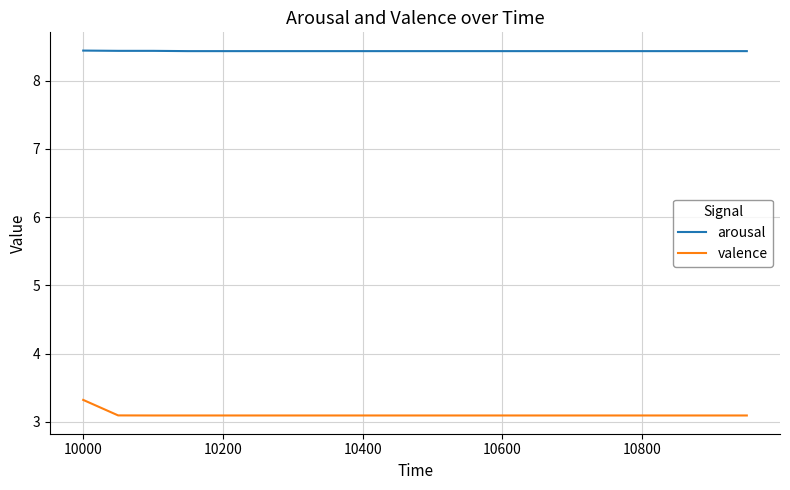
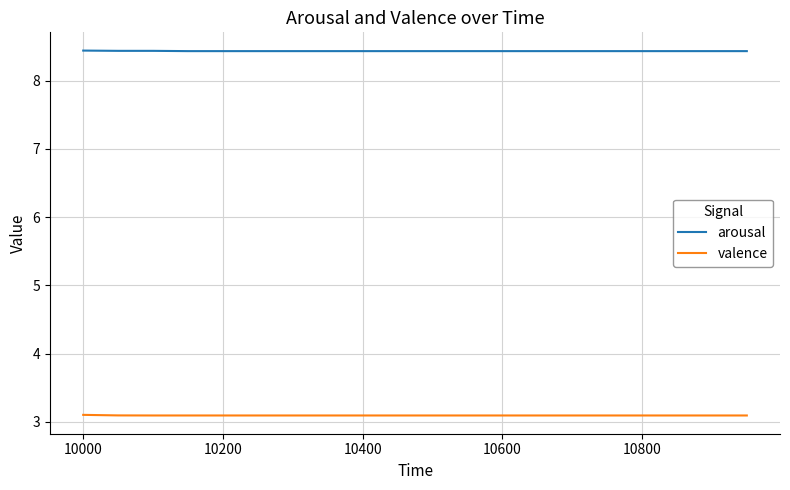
valence, 10000: 3.3 -> 3.1
